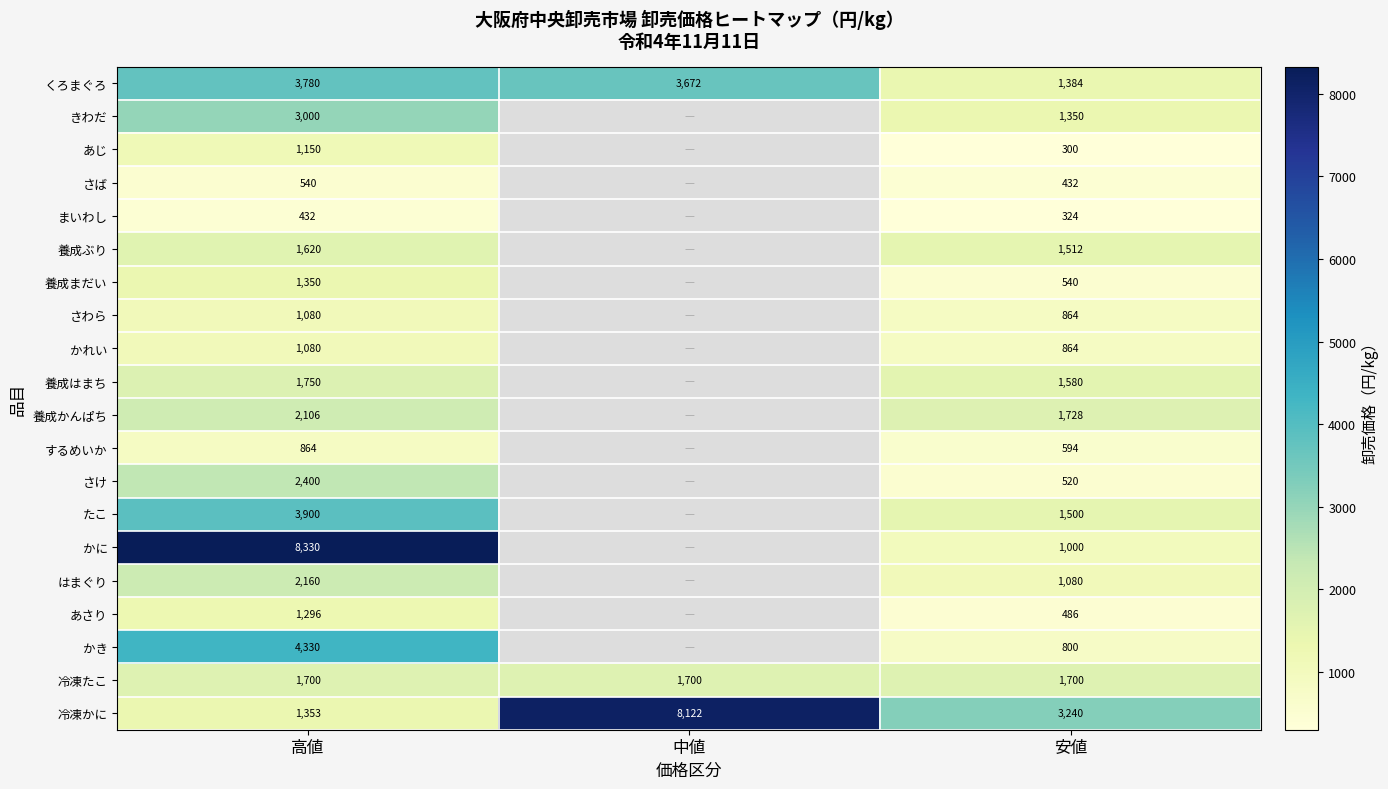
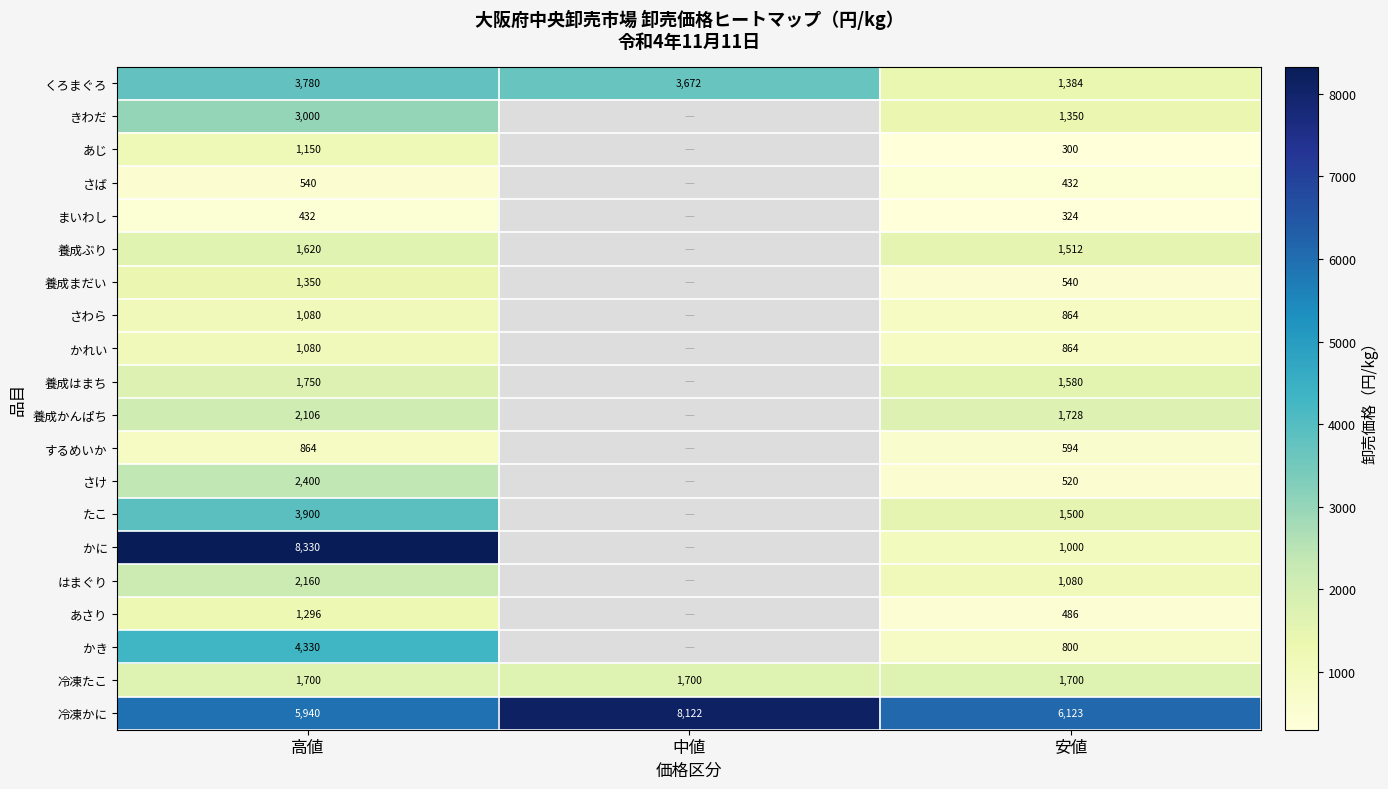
冷凍かに, 高値: 1,353 -> 5,940
冷凍かに, 安値: 3,240 -> 6,123
